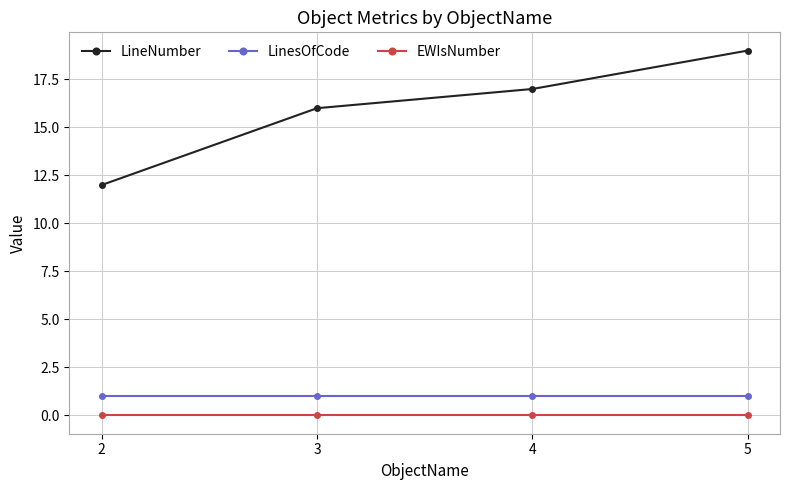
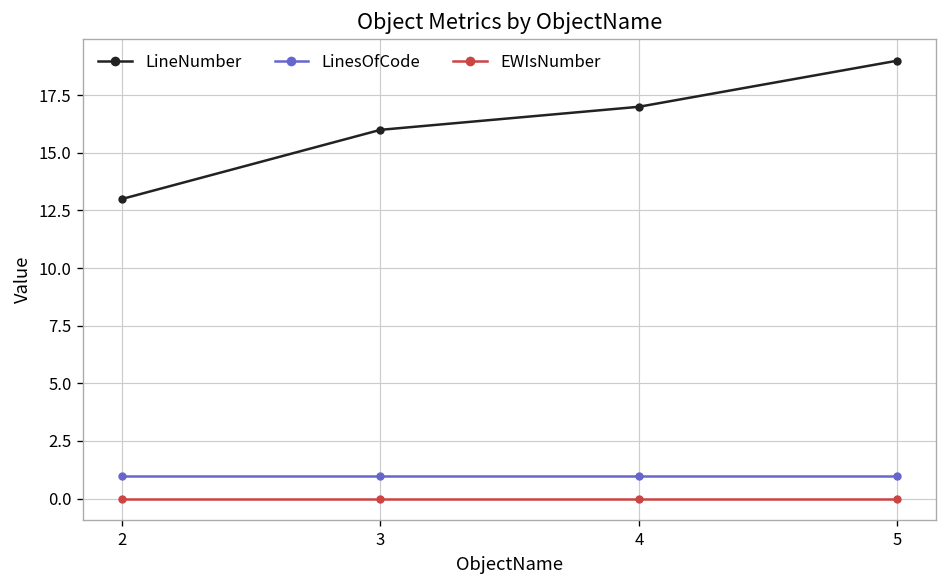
LineNumber, 2: 12 -> 13
